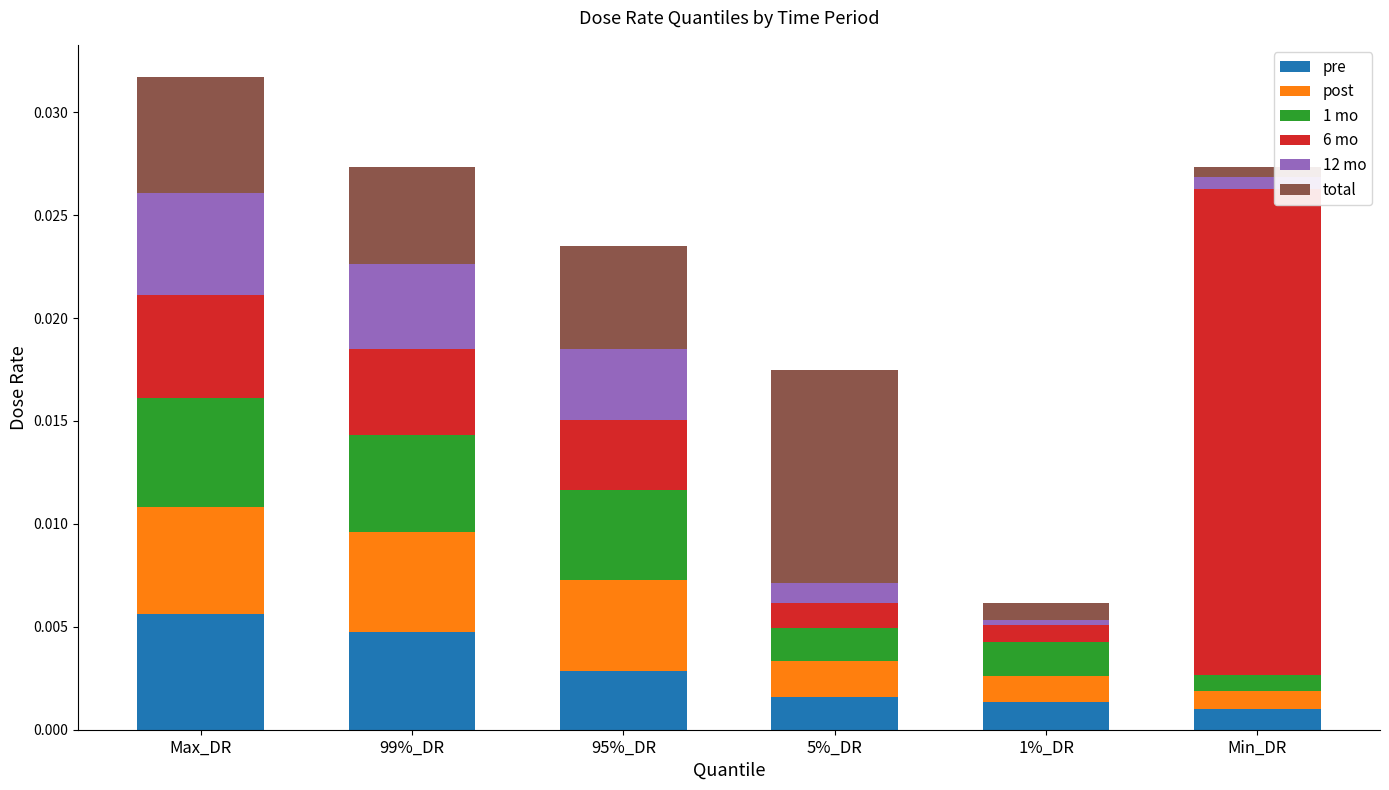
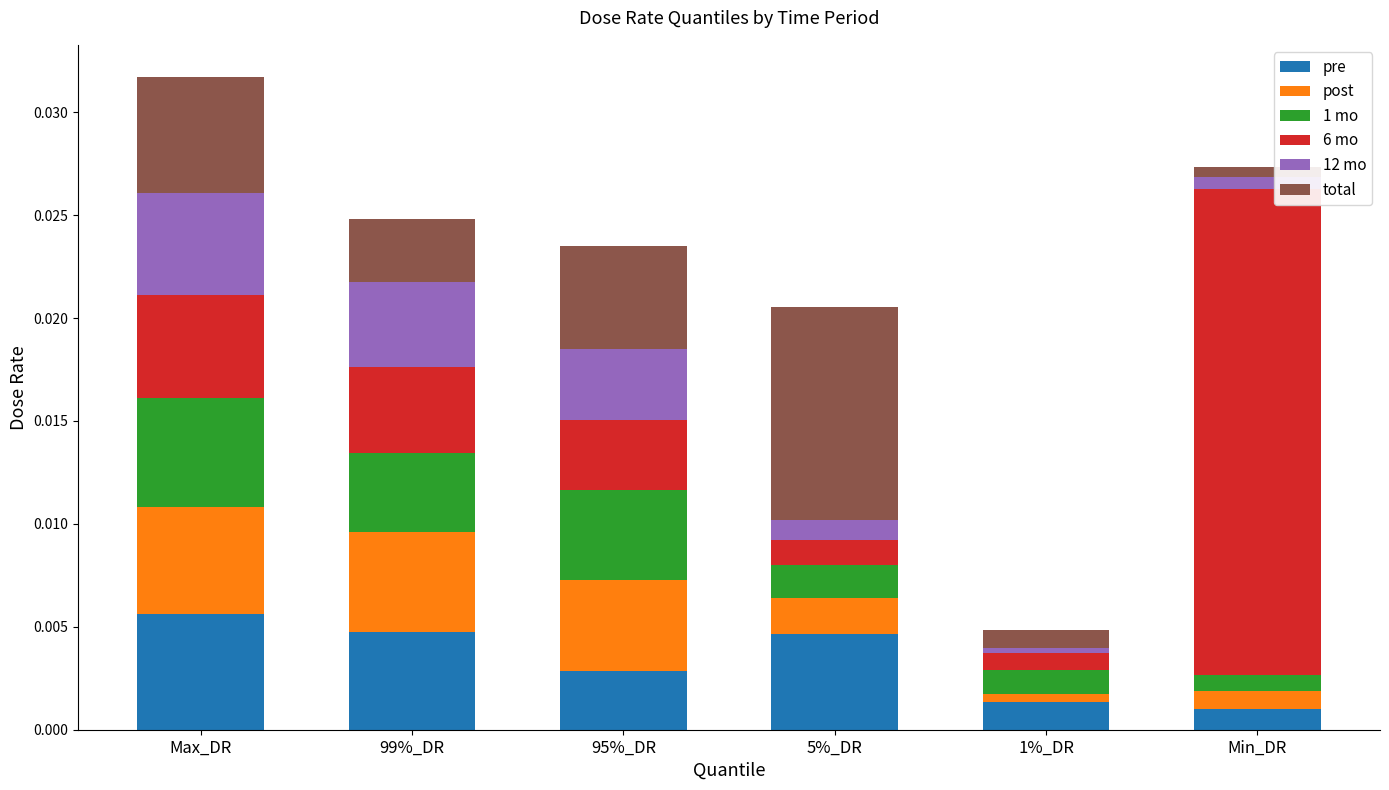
1 mo, 99%_DR: 0.0047 -> 0.0038
total, 99%_DR: 0.0047 -> 0.0030
pre, 5%_DR: 0.0016 -> 0.0046
post, 1%_DR: 0.0013 -> 0.0004
1 mo, 1%_DR: 0.0017 -> 0.0012
